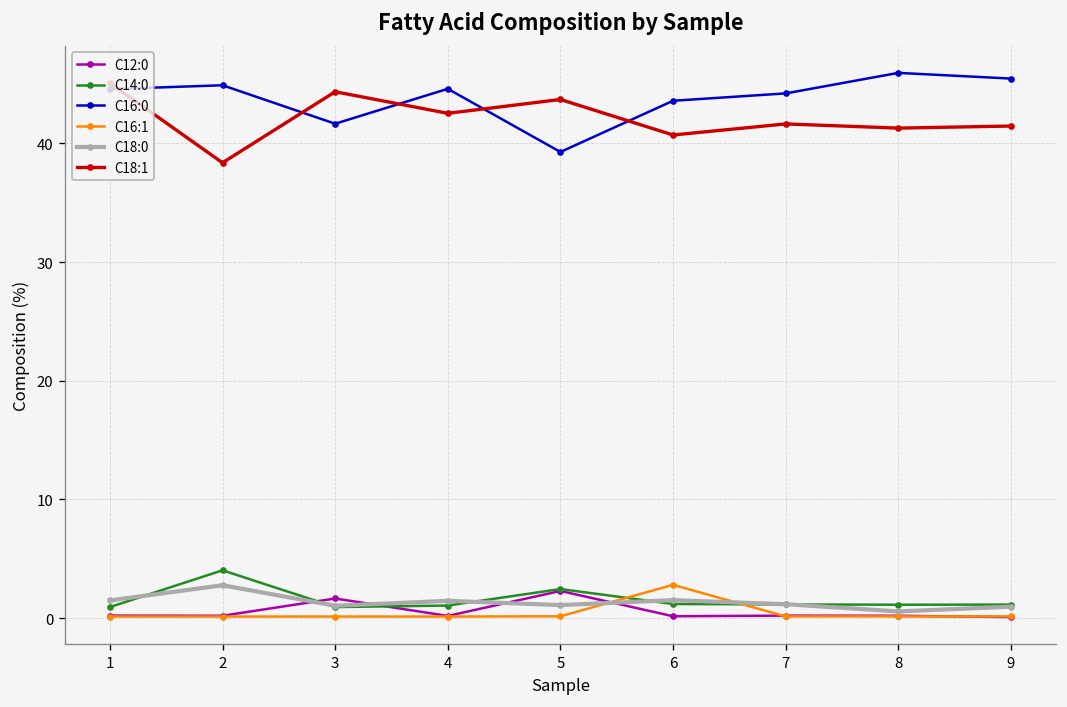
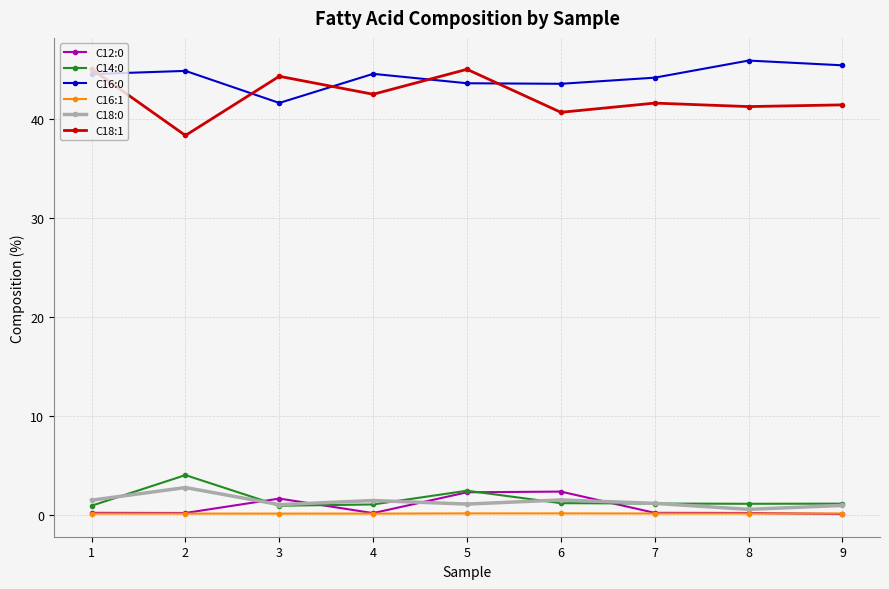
C16:0, 5: 39 -> 44
C18:1, 5: 44 -> 45
C12:0, 6: 0 -> 2
C16:1, 6: 3 -> 0
